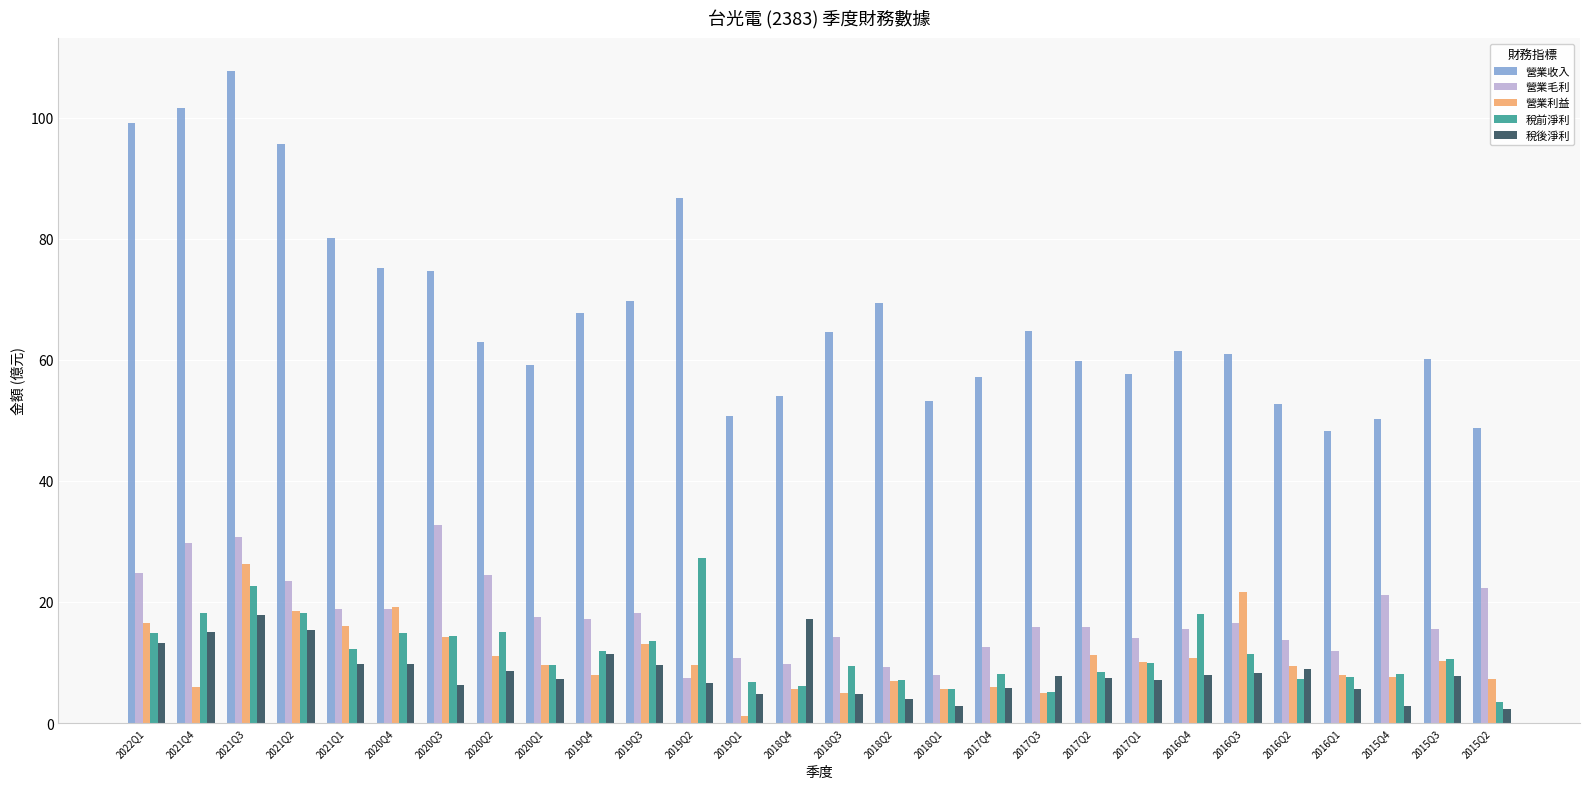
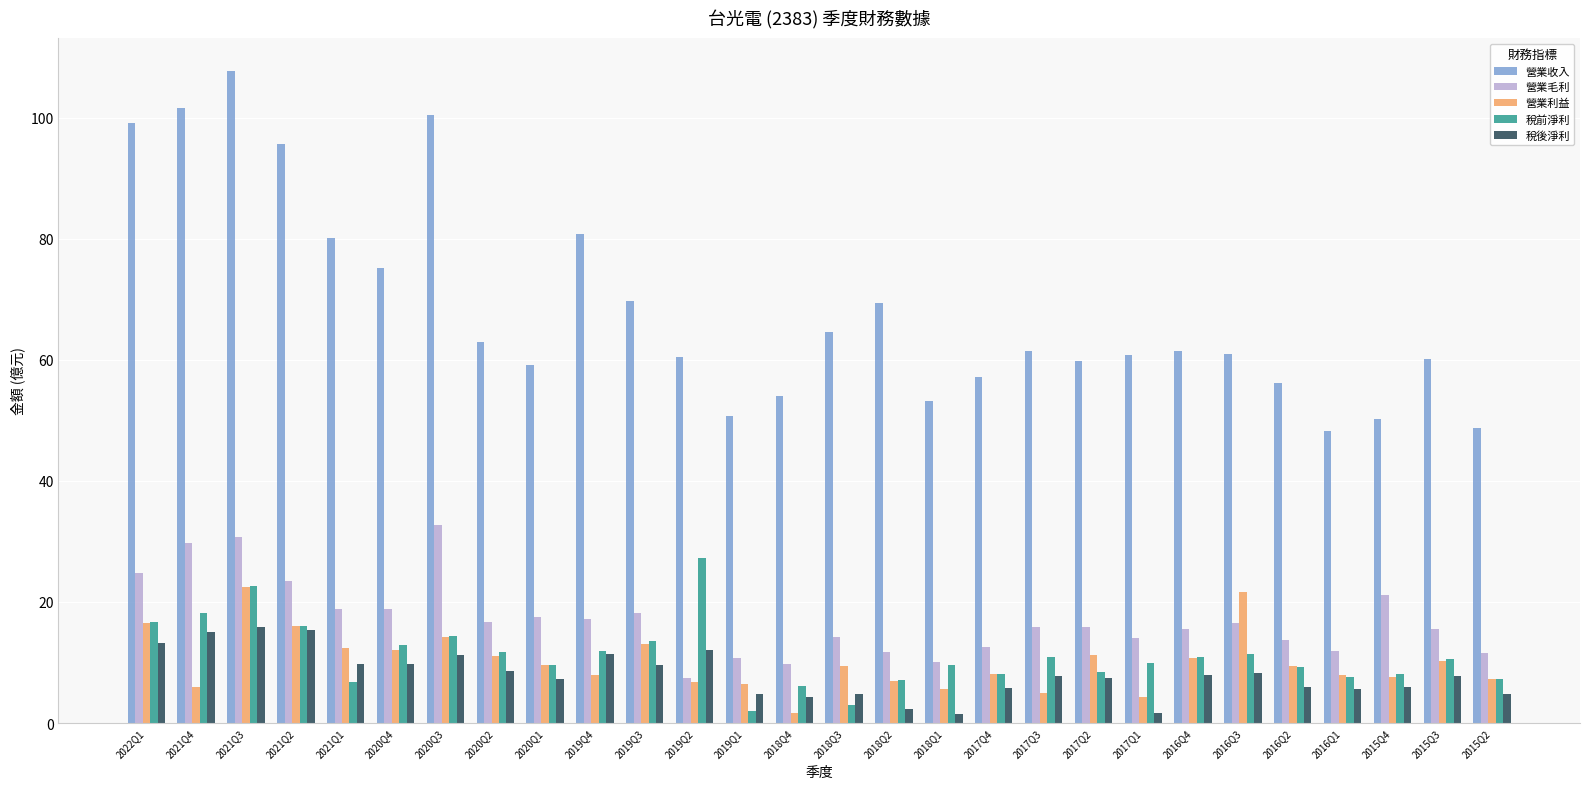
稅前淨利, 2022Q1: 15 -> 17
營業利益, 2021Q3: 26 -> 23
稅後淨利, 2021Q3: 18 -> 16
營業利益, 2021Q2: 18 -> 16
稅前淨利, 2021Q2: 18 -> 16
營業利益, 2021Q1: 16 -> 12
稅前淨利, 2021Q1: 12 -> 7
營業利益, 2020Q4: 19 -> 12
稅前淨利, 2020Q4: 15 -> 13
營業收入, 2020Q3: 75 -> 100
稅後淨利, 2020Q3: 6 -> 11
營業毛利, 2020Q2: 24 -> 17
稅前淨利, 2020Q2: 15 -> 12
營業收入, 2019Q4: 68 -> 81
營業收入, 2019Q2: 87 -> 60
營業利益, 2019Q2: 10 -> 7
稅後淨利, 2019Q2: 7 -> 12
營業利益, 2019Q1: 1 -> 7
稅前淨利, 2019Q1: 7 -> 2
營業利益, 2018Q4: 6 -> 2
稅後淨利, 2018Q4: 17 -> 4
營業利益, 2018Q3: 5 -> 9
稅前淨利, 2018Q3: 9 -> 3
營業毛利, 2018Q2: 9 -> 12
稅後淨利, 2018Q2: 4 -> 2
營業毛利, 2018Q1: 8 -> 10
稅前淨利, 2018Q1: 6 -> 10
稅後淨利, 2018Q1: 3 -> 1
營業利益, 2017Q4: 6 -> 8
營業收入, 2017Q3: 65 -> 61
稅前淨利, 2017Q3: 5 -> 11
營業收入, 2017Q1: 58 -> 61
營業利益, 2017Q1: 10 -> 4
稅後淨利, 2017Q1: 7 -> 2
稅前淨利, 2016Q4: 18 -> 11
營業收入, 2016Q2: 53 -> 56
稅前淨利, 2016Q2: 7 -> 9
稅後淨利, 2016Q2: 9 -> 6
稅後淨利, 2015Q4: 3 -> 6
營業毛利, 2015Q2: 22 -> 11
稅前淨利, 2015Q2: 4 -> 7
稅後淨利, 2015Q2: 2 -> 5
